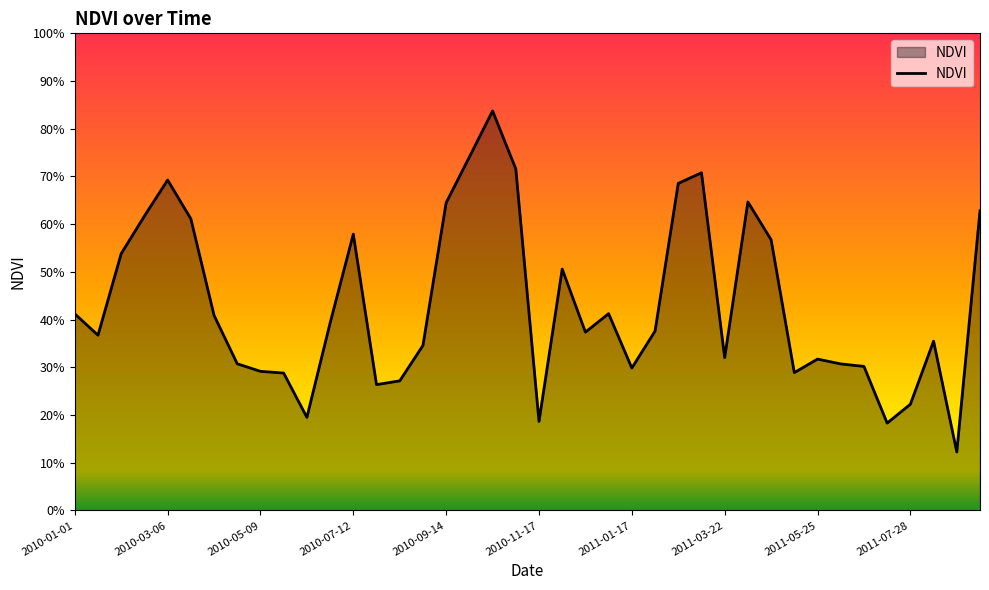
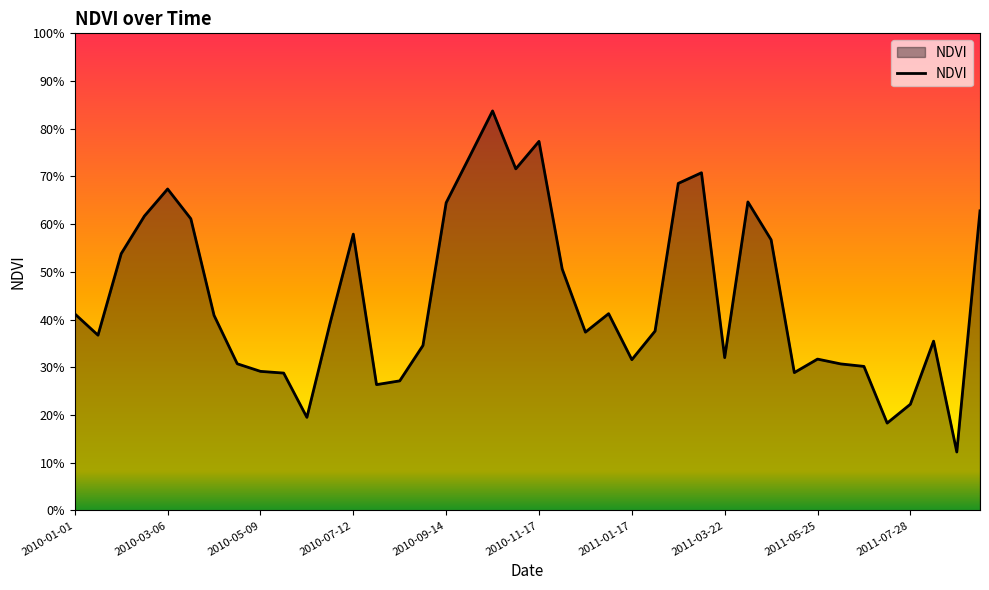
2010-03-06: 69% -> 67%
2010-11-17: 19% -> 77%
2011-01-17: 30% -> 32%
